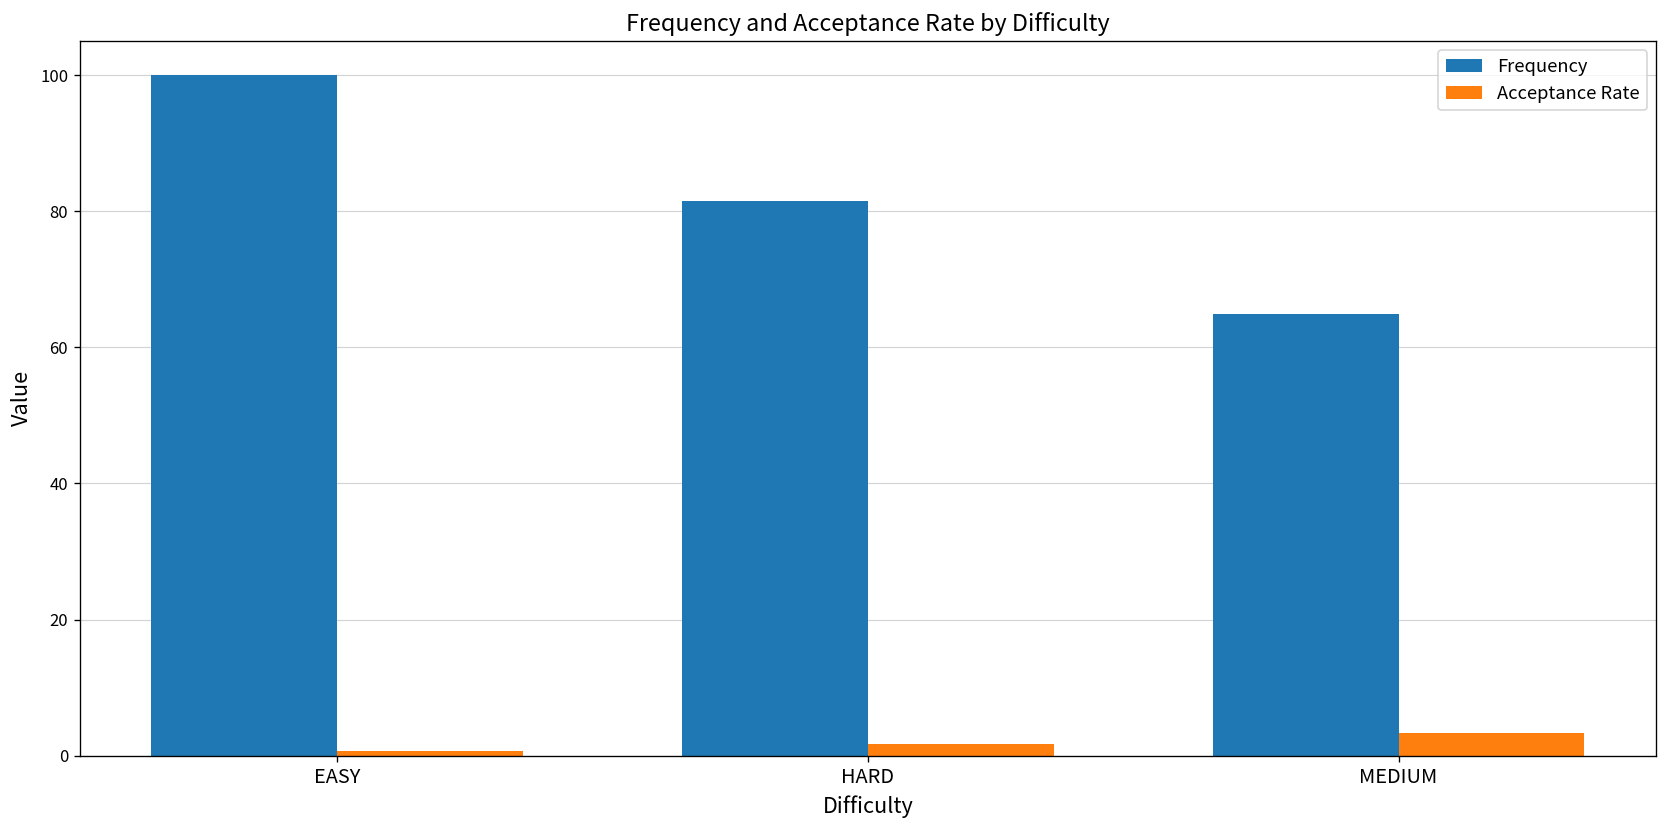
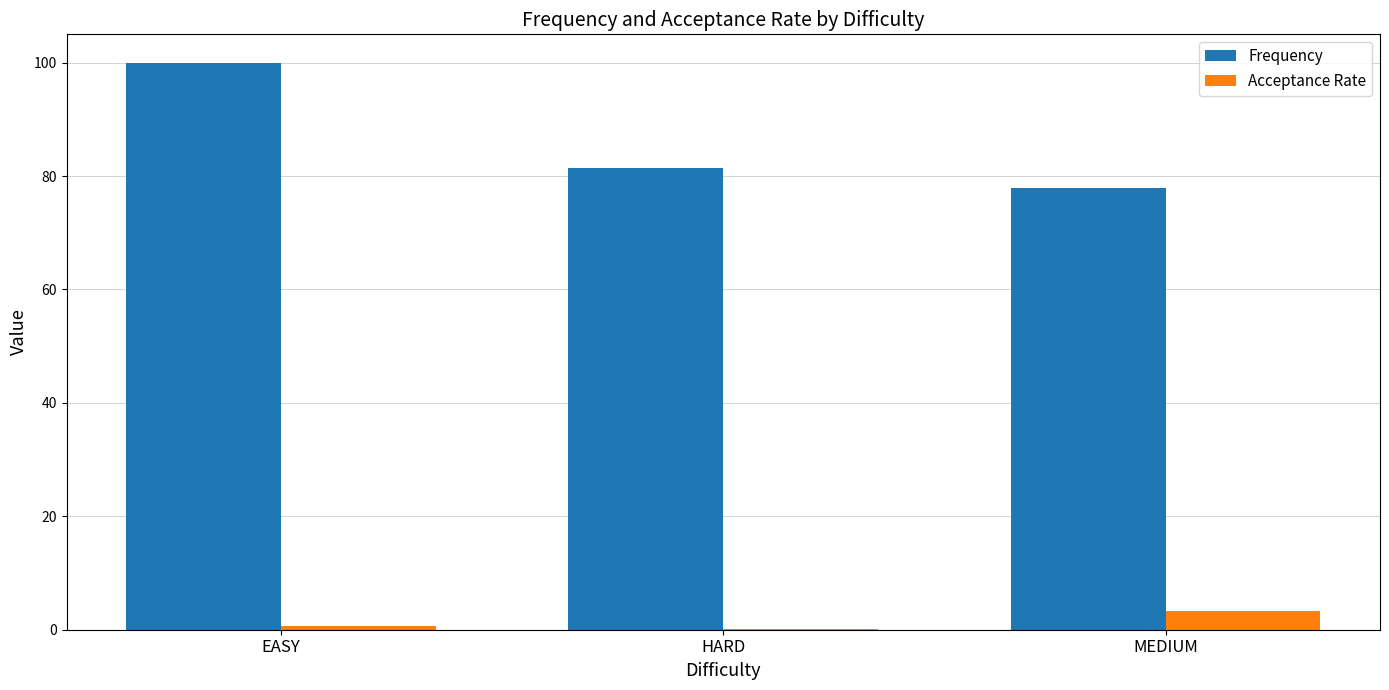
Acceptance Rate, HARD: 2 -> 0
Frequency, MEDIUM: 65 -> 78
